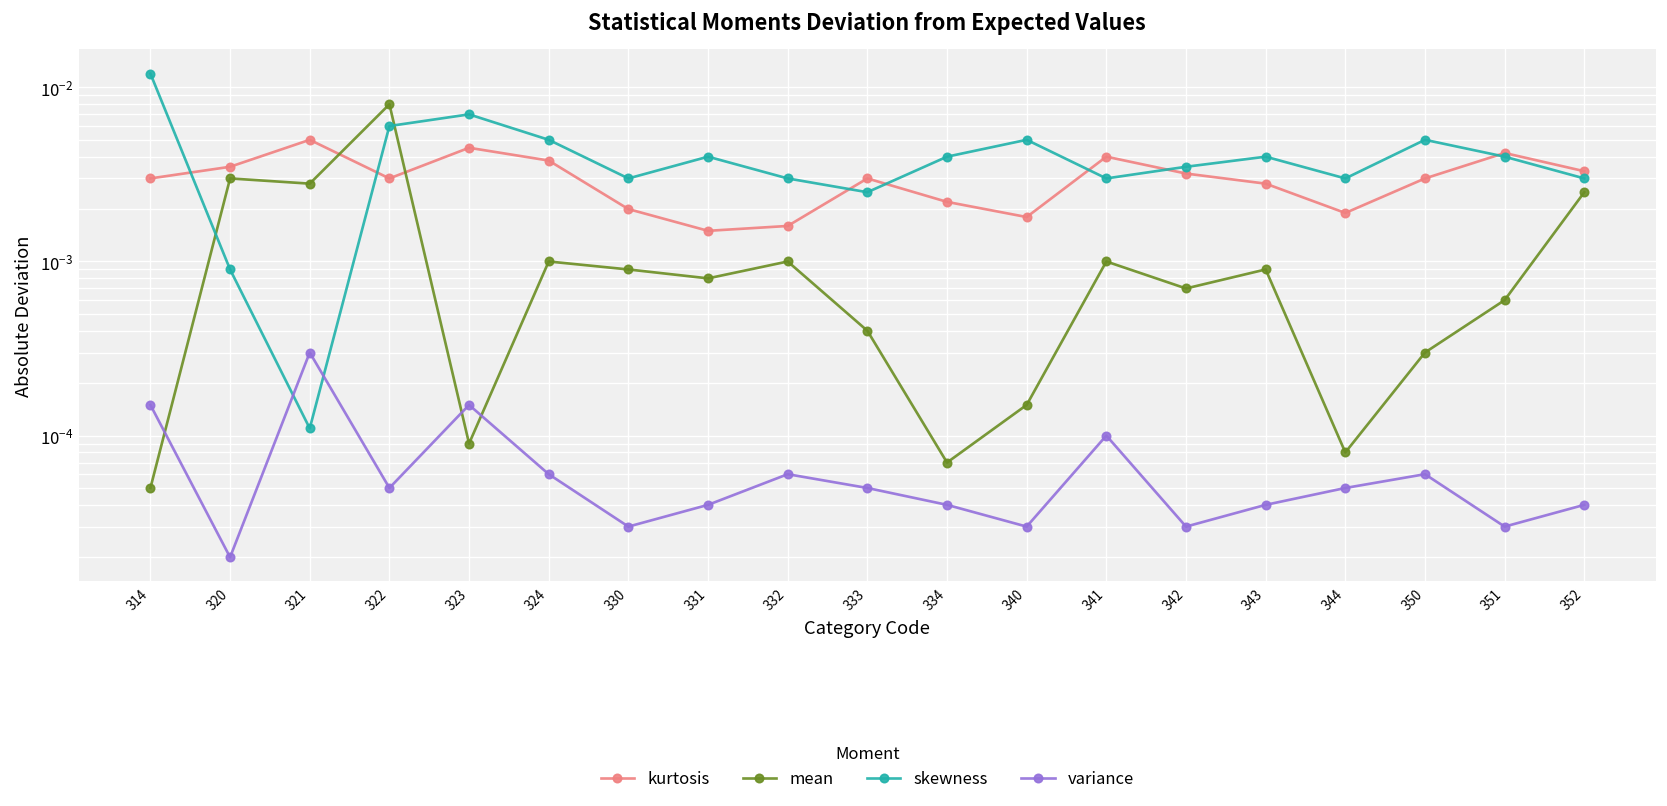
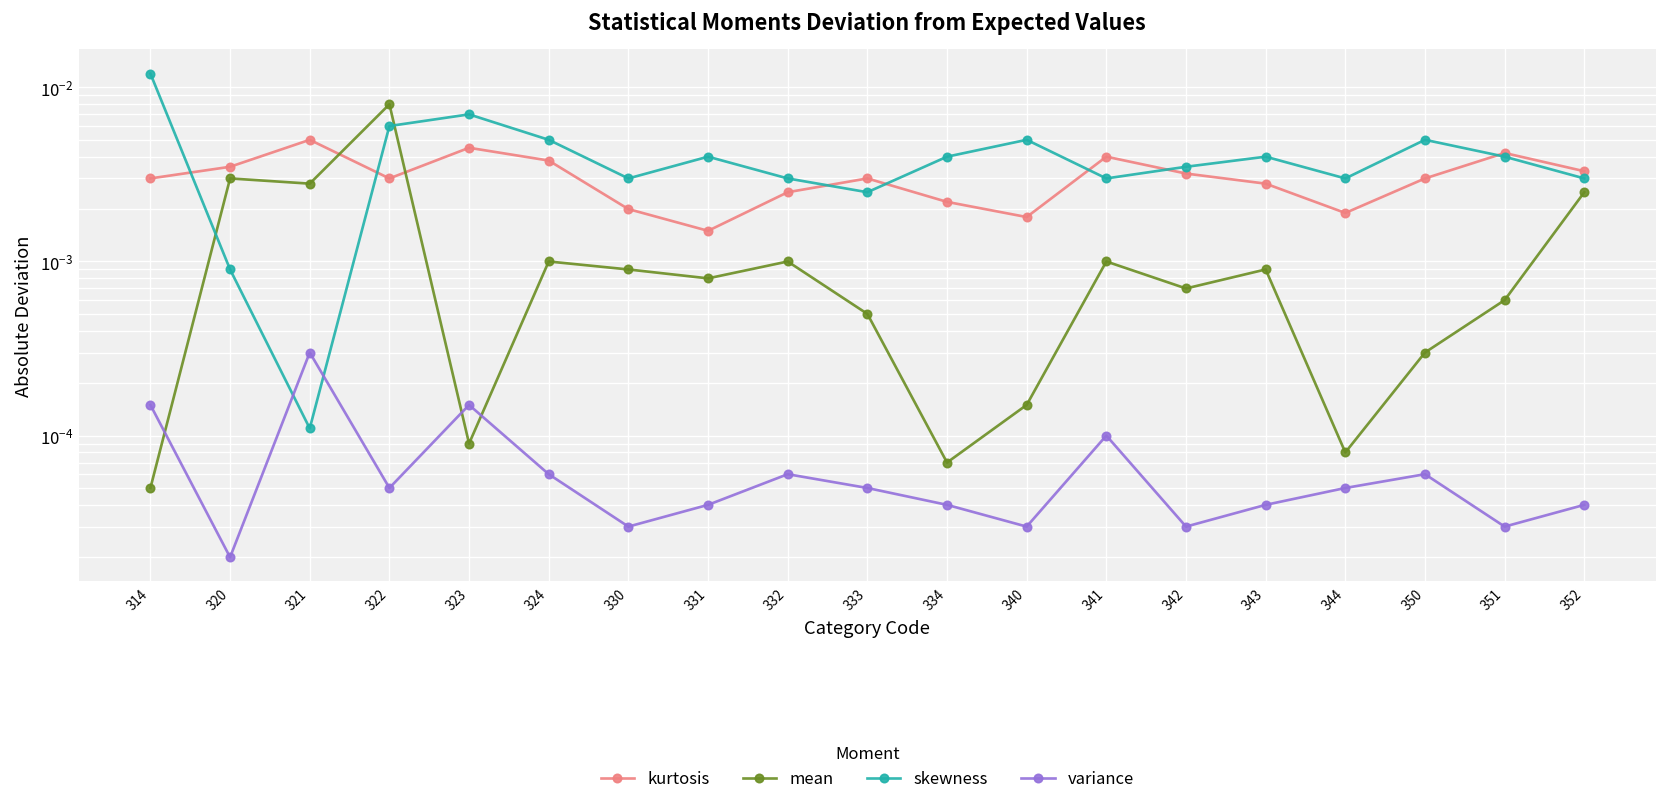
kurtosis, 332: 0.0016 -> 0.0025
mean, 333: 0.0004 -> 0.0005
